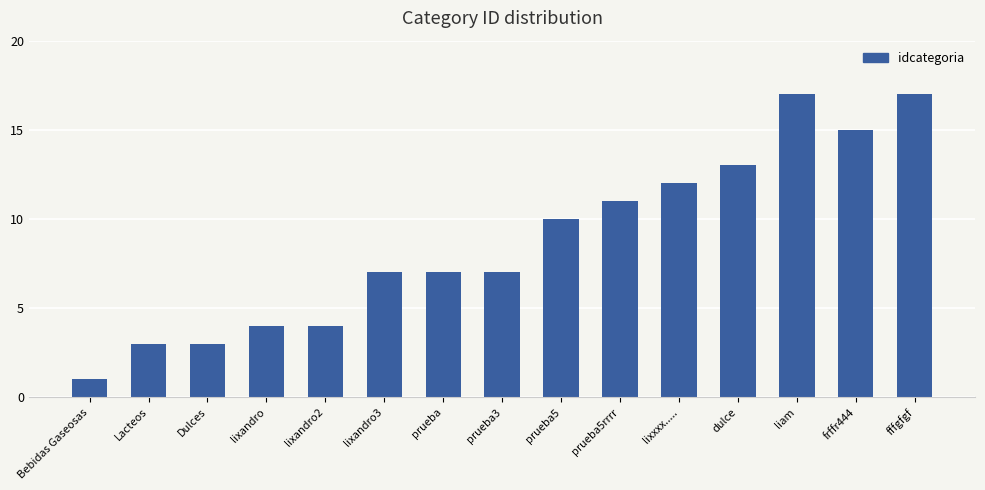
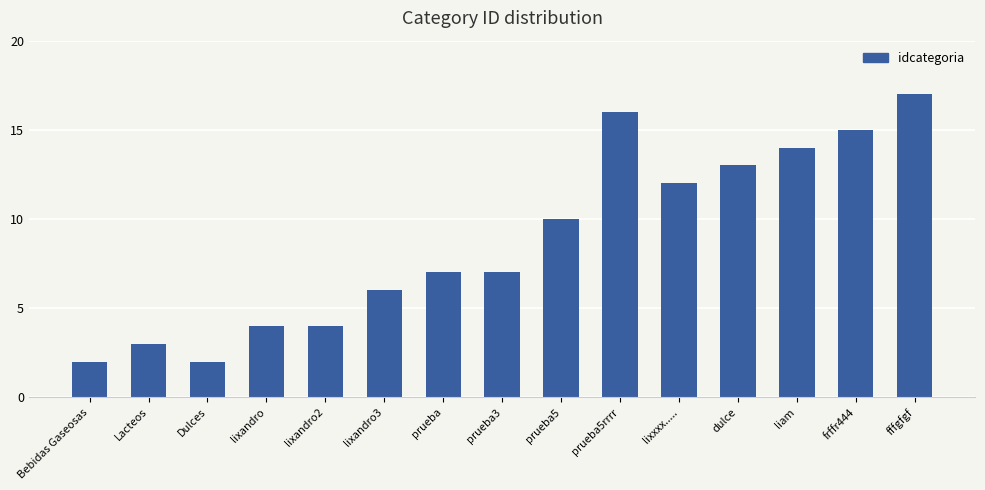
Bebidas Gaseosas: 1 -> 2
Dulces: 3 -> 2
lixandro3: 7 -> 6
prueba5rrrr: 11 -> 16
liam: 17 -> 14
